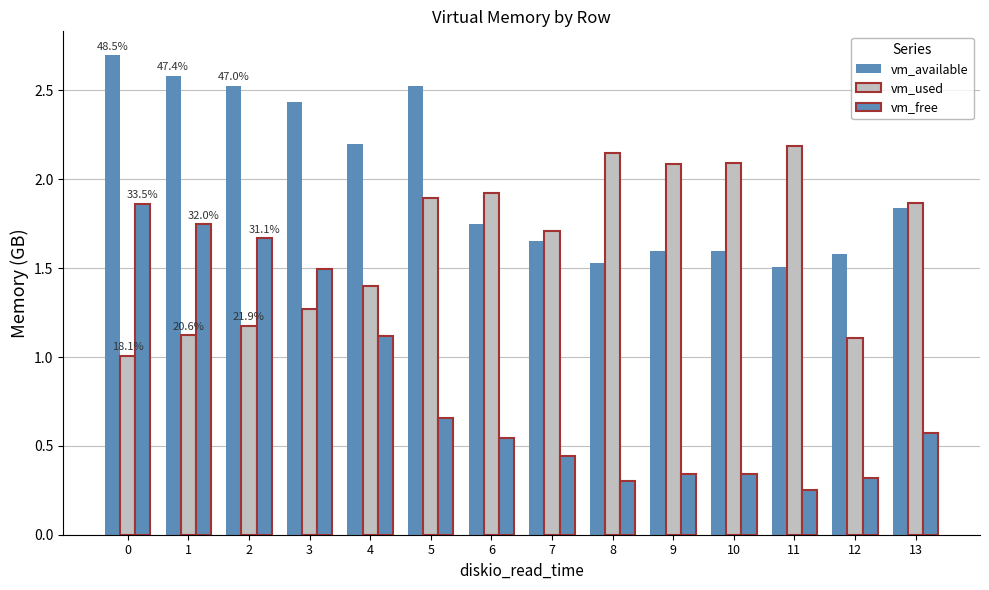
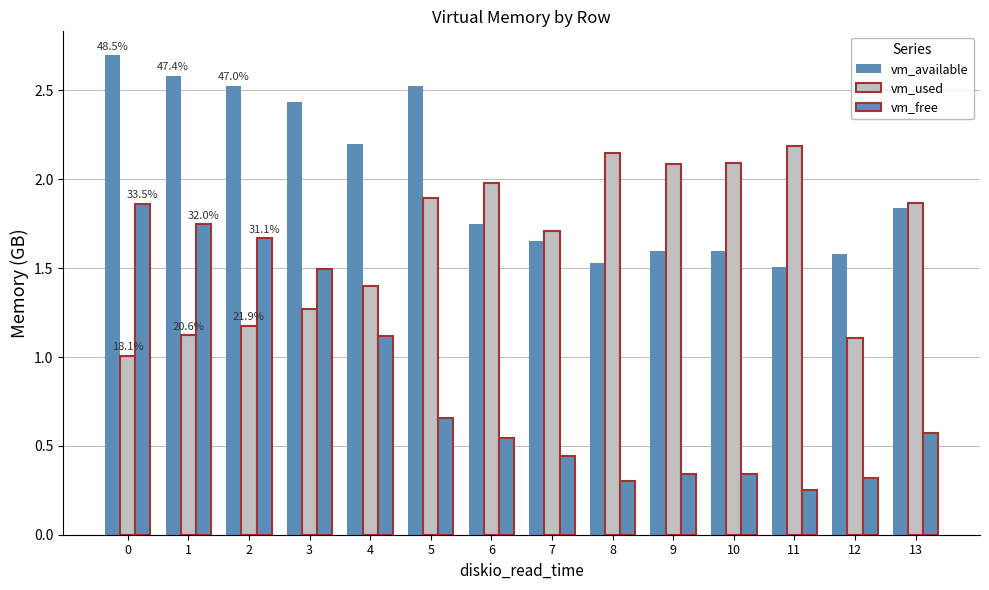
vm_used, 6: 1.93 -> 1.98
